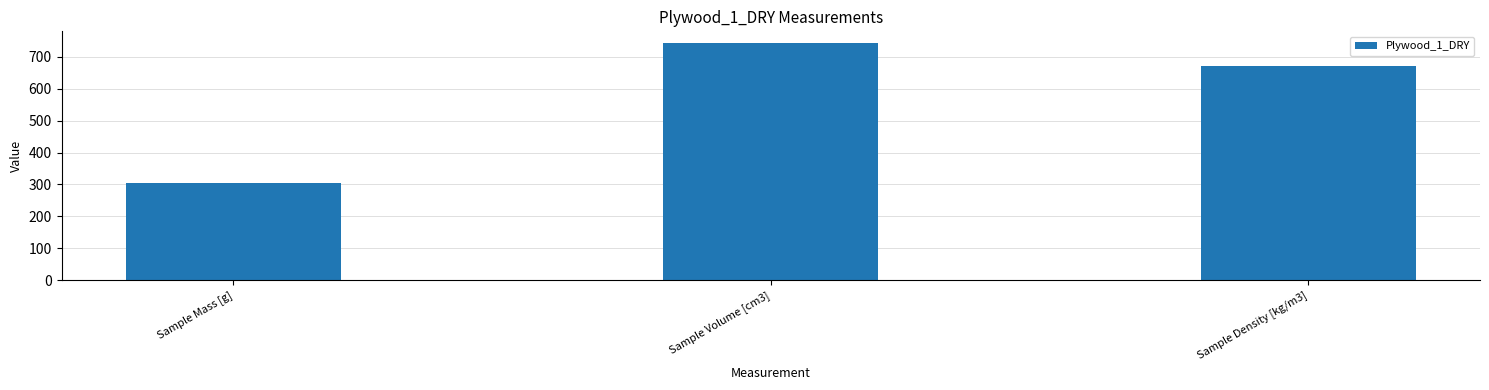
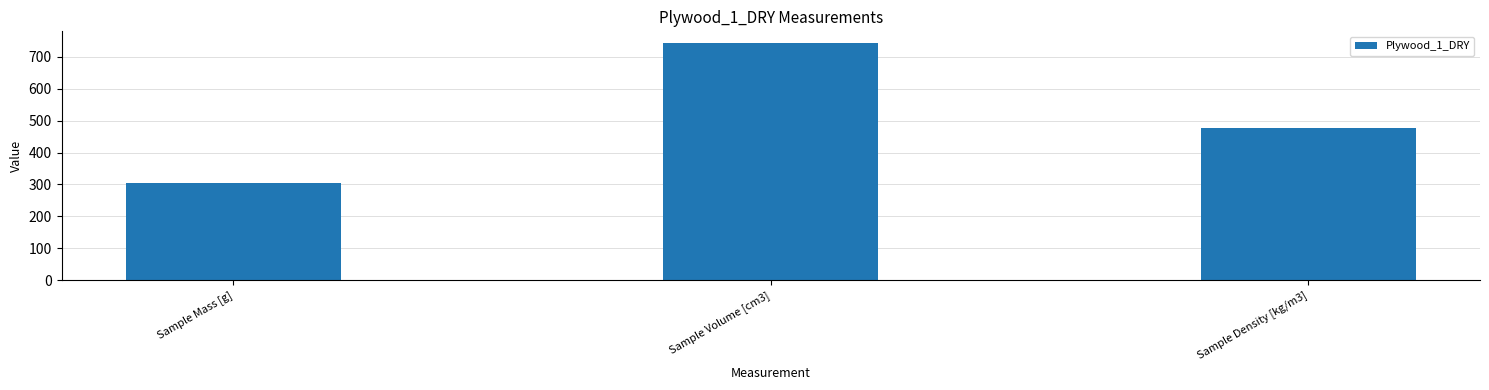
Sample Density [kg/m3]: 670 -> 480
